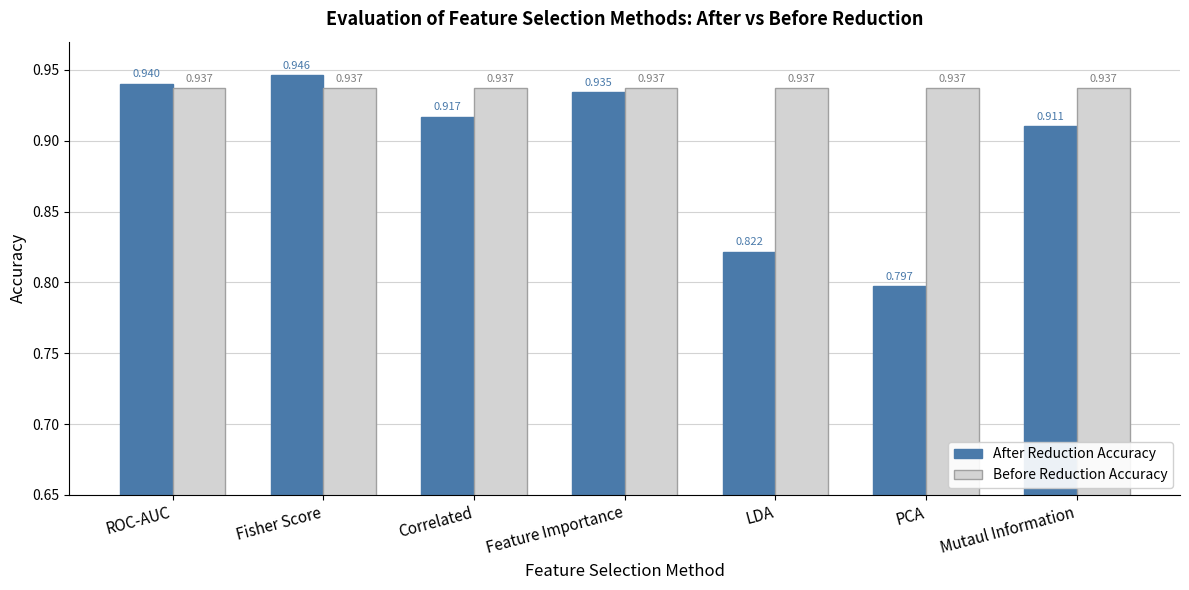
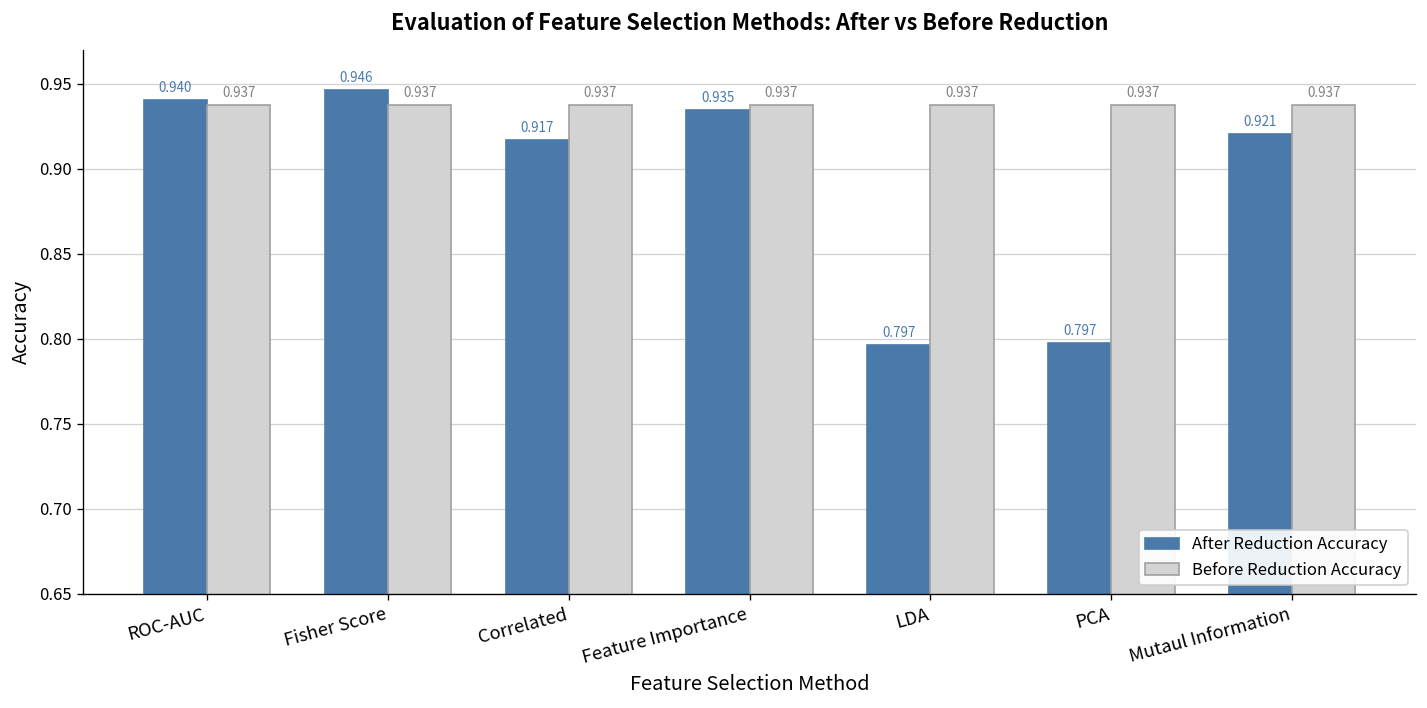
After Reduction Accuracy, LDA: 0.822 -> 0.797
After Reduction Accuracy, Mutaul Information: 0.911 -> 0.921
